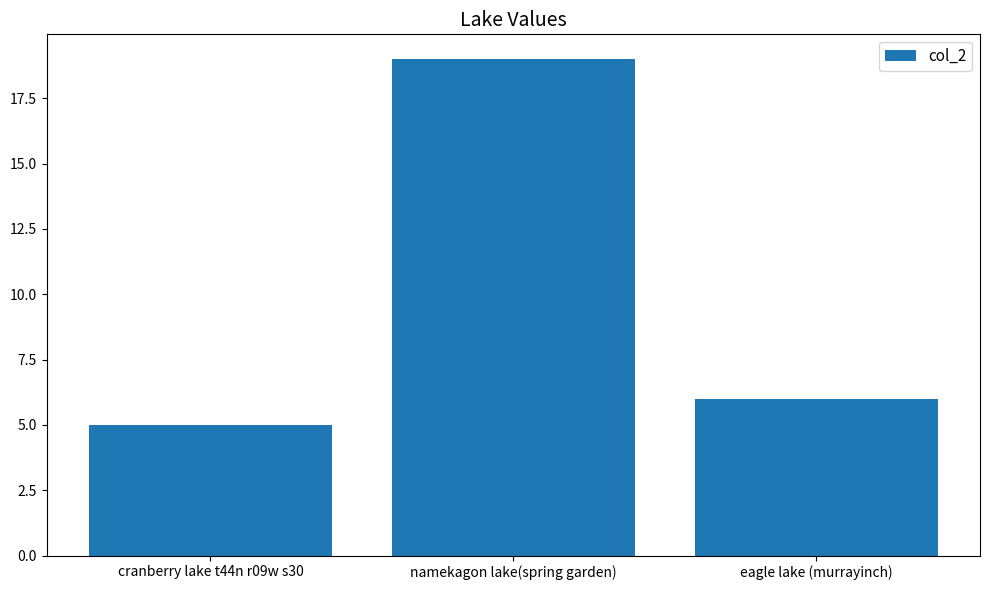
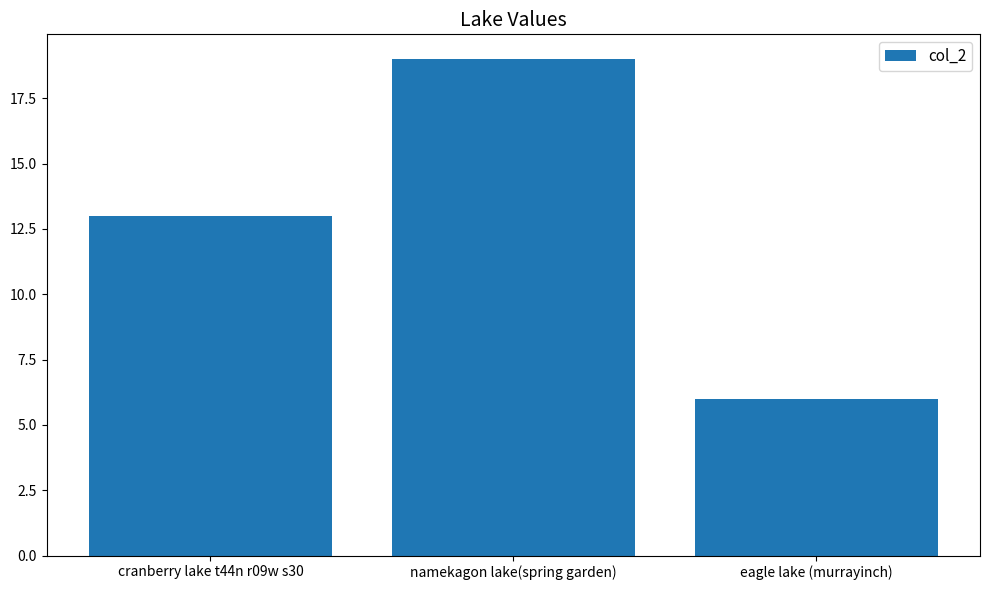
cranberry lake t44n r09w s30: 5 -> 13
